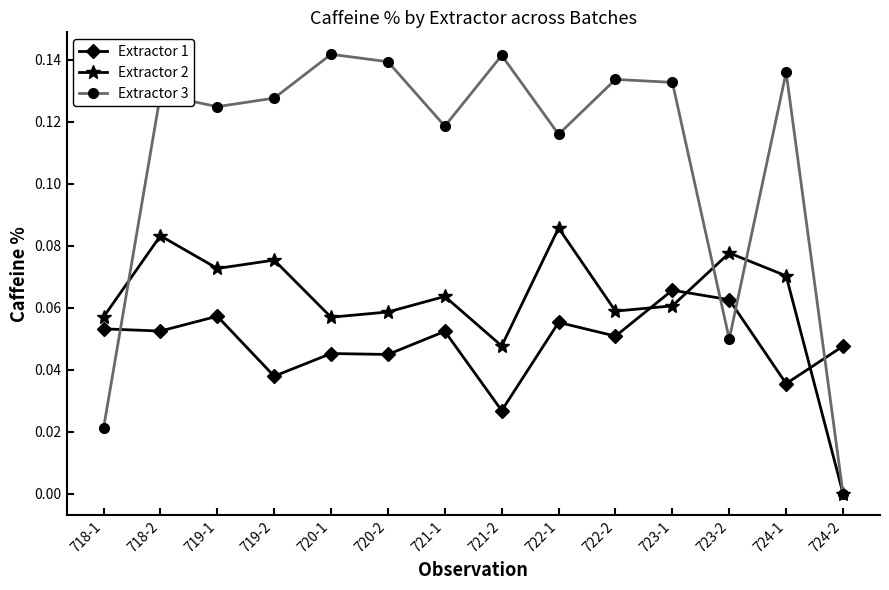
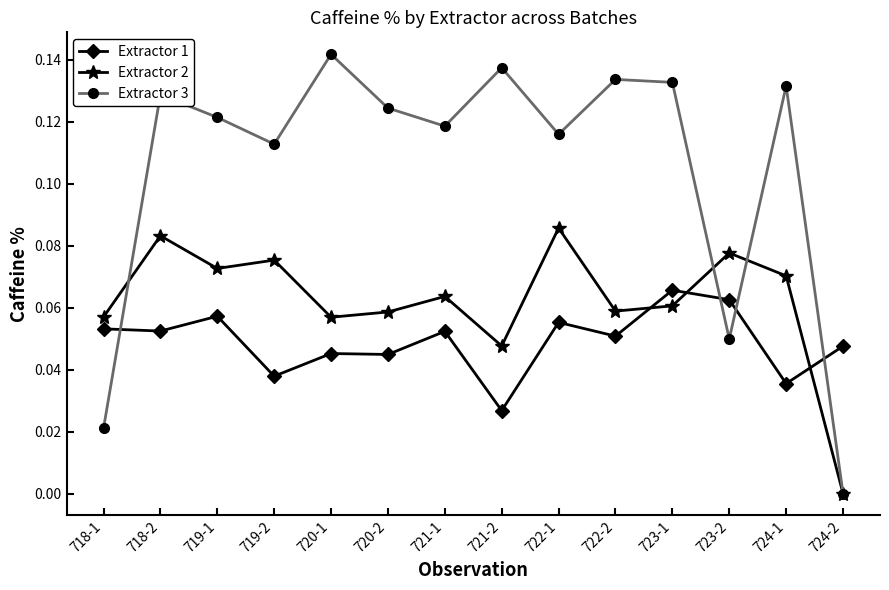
Extractor 3, 719-1: 0.125 -> 0.121
Extractor 3, 719-2: 0.128 -> 0.113
Extractor 3, 720-2: 0.139 -> 0.124
Extractor 3, 721-2: 0.141 -> 0.137
Extractor 3, 724-1: 0.136 -> 0.132
